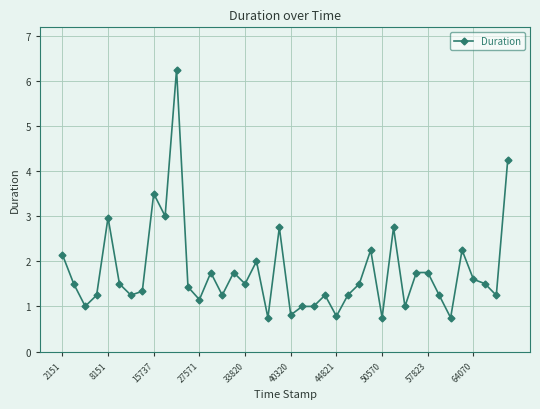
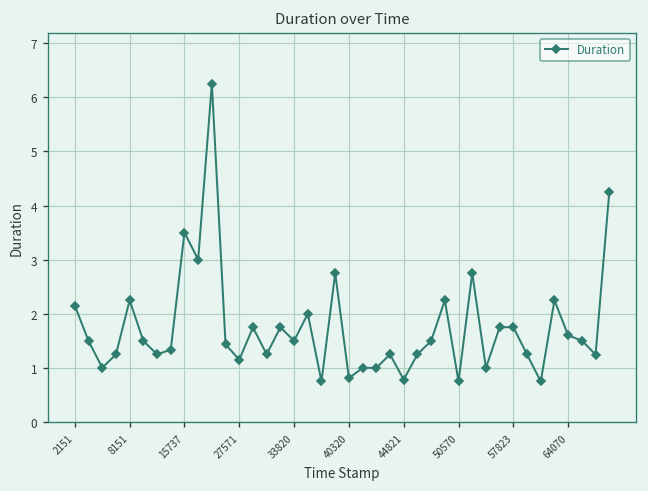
8151: 3.0 -> 2.3
